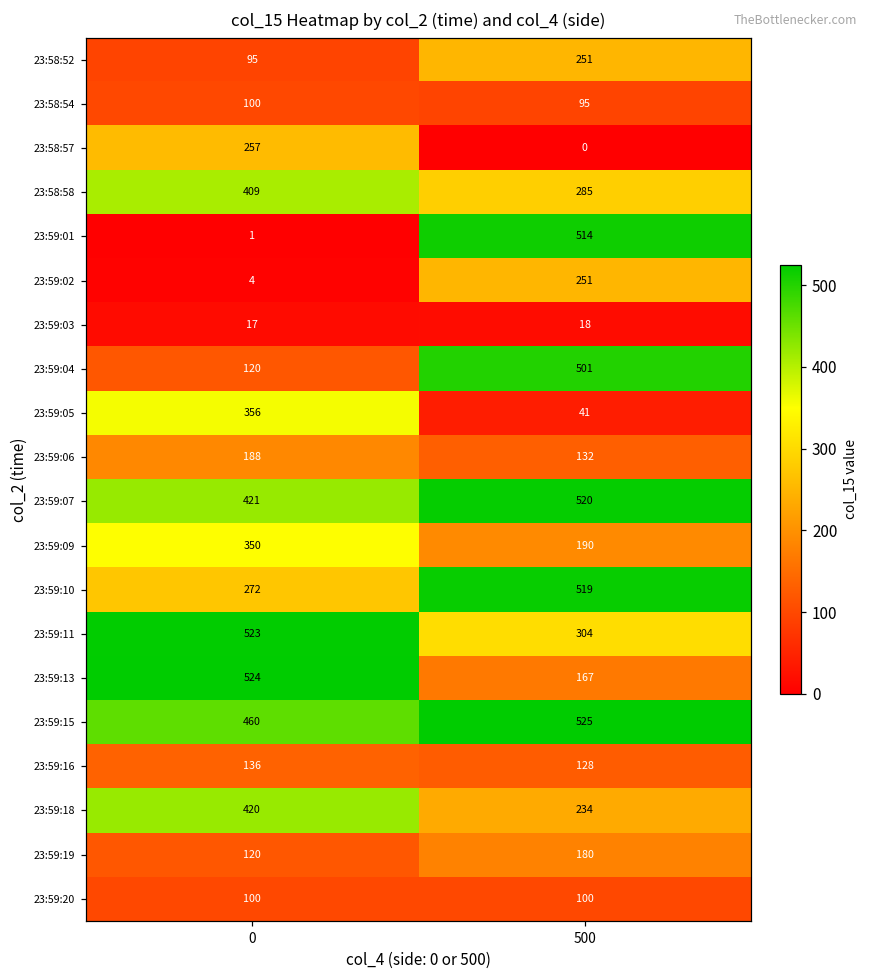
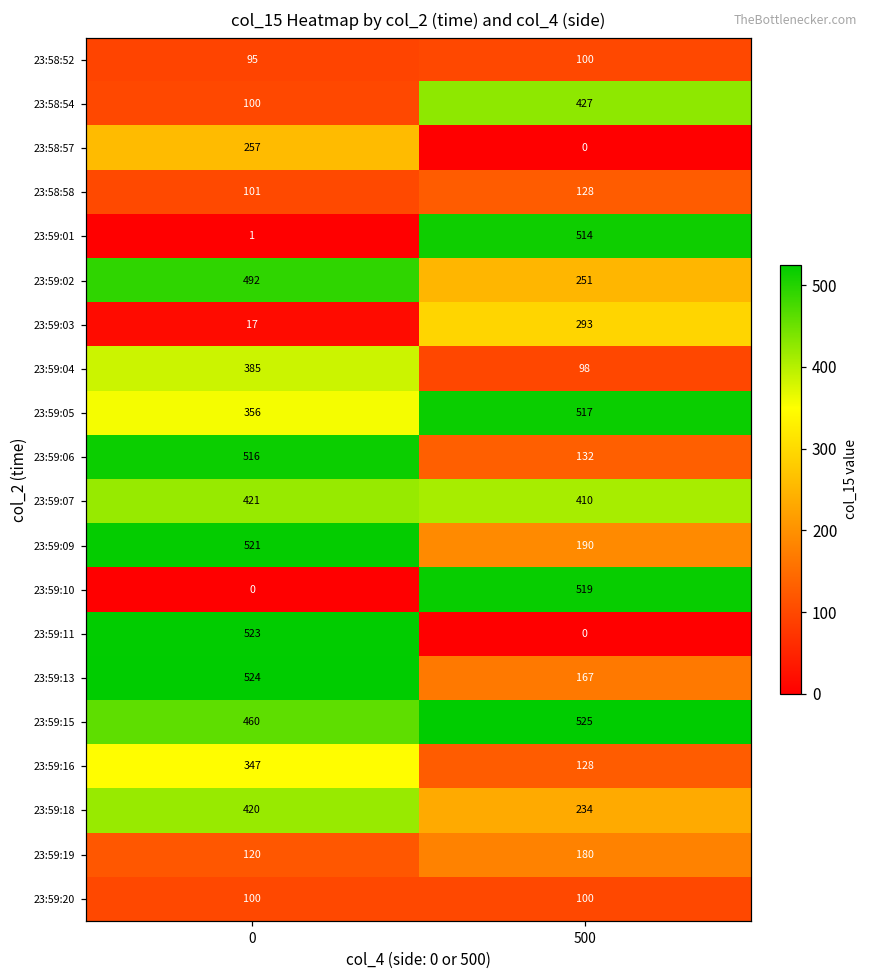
23:58:52, 500: 251 -> 100
23:58:54, 500: 95 -> 427
23:58:58, 0: 409 -> 101
23:58:58, 500: 285 -> 128
23:59:02, 0: 4 -> 492
23:59:03, 500: 18 -> 293
23:59:04, 0: 120 -> 385
23:59:04, 500: 501 -> 98
23:59:05, 500: 41 -> 517
23:59:06, 0: 188 -> 516
23:59:07, 500: 520 -> 410
23:59:09, 0: 350 -> 521
23:59:10, 0: 272 -> 0
23:59:11, 500: 304 -> 0
23:59:16, 0: 136 -> 347
